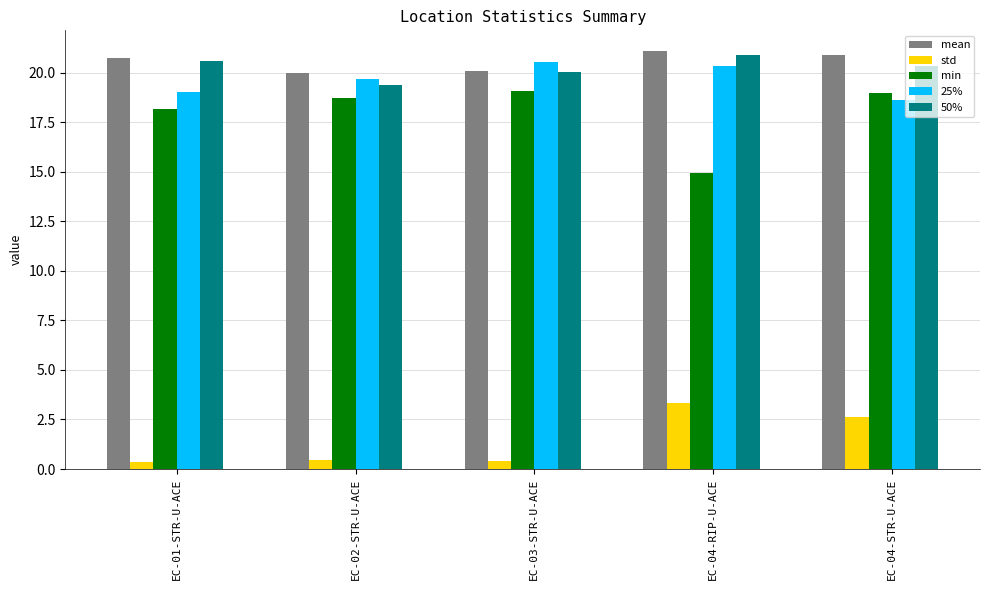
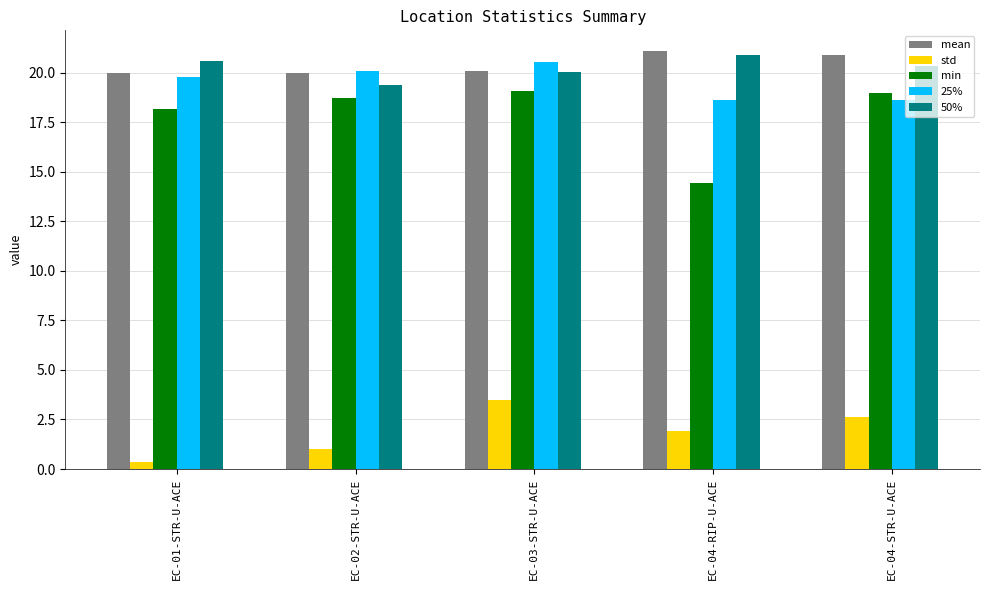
mean, EC-01-STR-U-ACE: 20.7 -> 20.0
25%, EC-01-STR-U-ACE: 19.0 -> 19.8
std, EC-02-STR-U-ACE: 0.5 -> 1.0
25%, EC-02-STR-U-ACE: 19.7 -> 20.1
std, EC-03-STR-U-ACE: 0.4 -> 3.5
std, EC-04-RIP-U-ACE: 3.3 -> 1.9
min, EC-04-RIP-U-ACE: 15.0 -> 14.4
25%, EC-04-RIP-U-ACE: 20.3 -> 18.6
